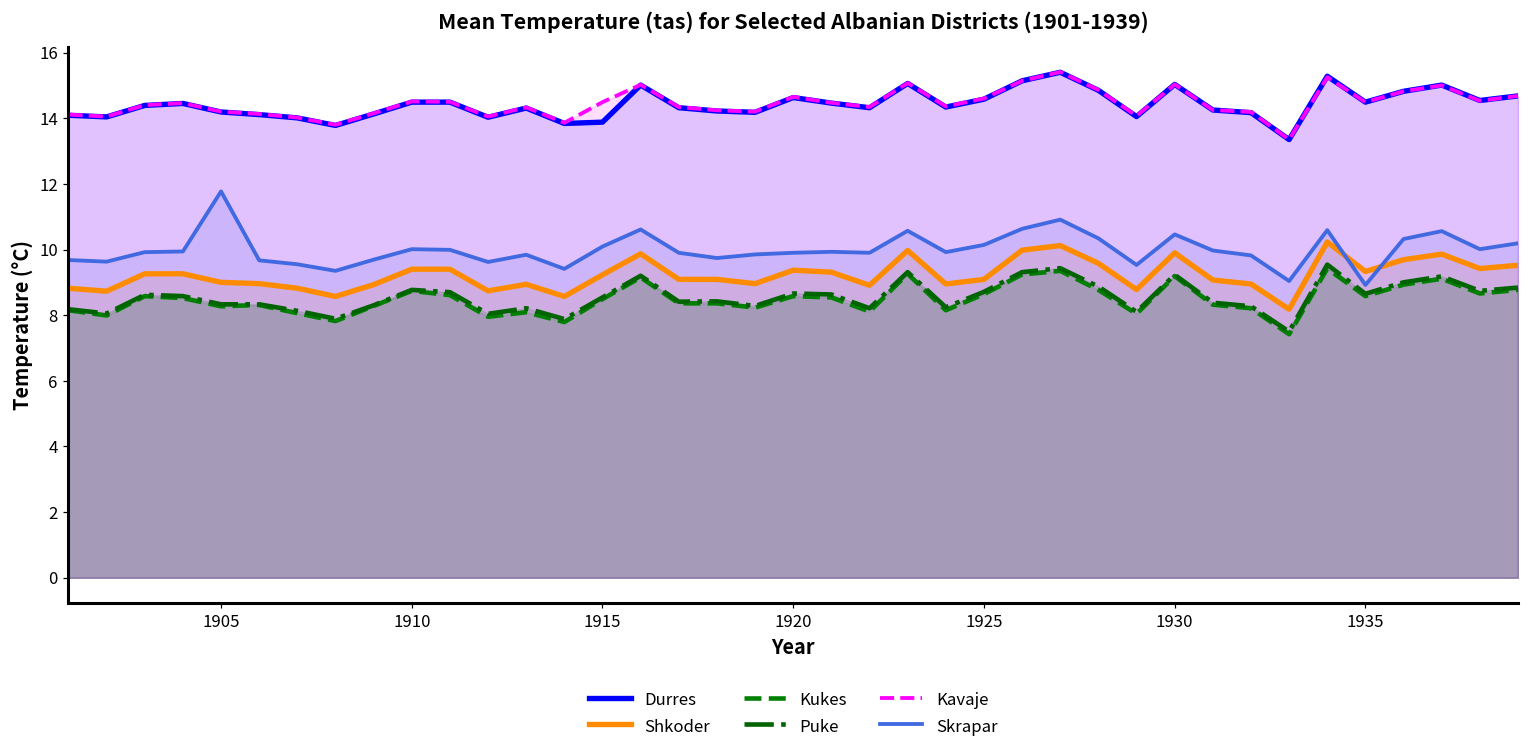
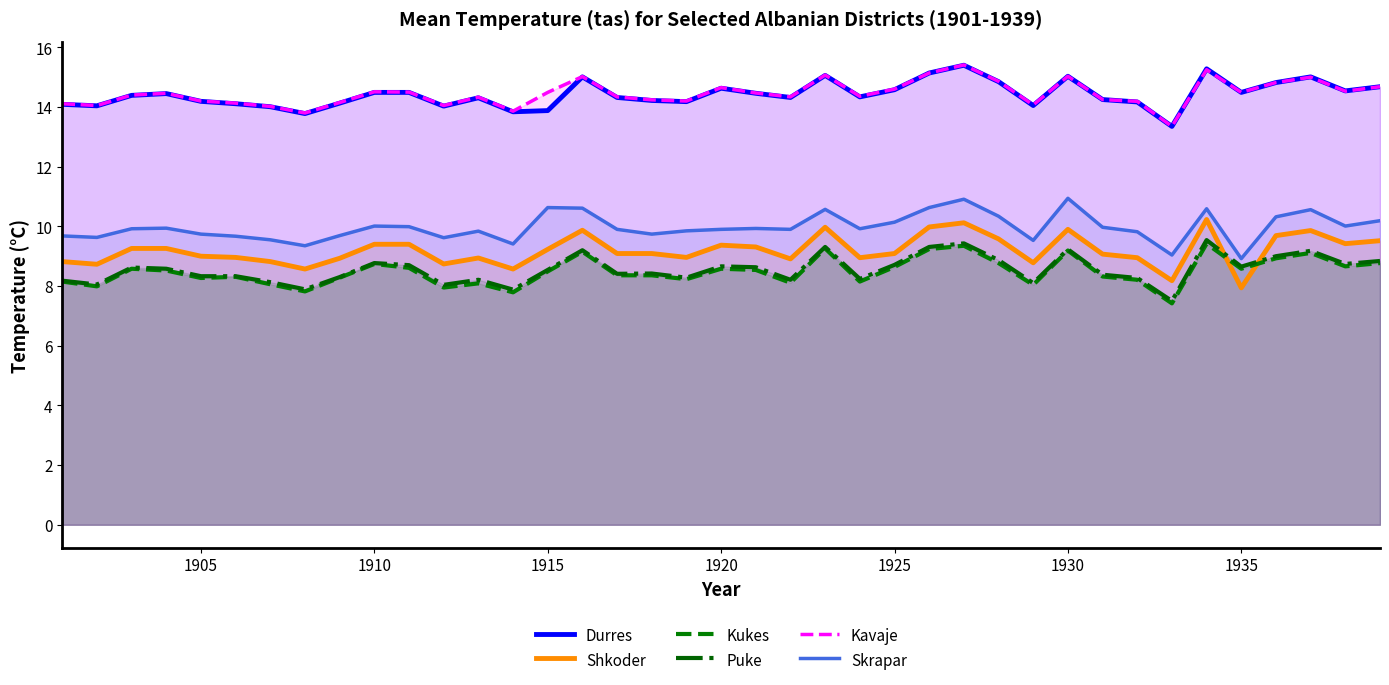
Skrapar, 1905: 11.8 -> 9.7
Skrapar, 1915: 10.1 -> 10.6
Skrapar, 1930: 10.5 -> 10.9
Shkoder, 1935: 9.3 -> 7.9
